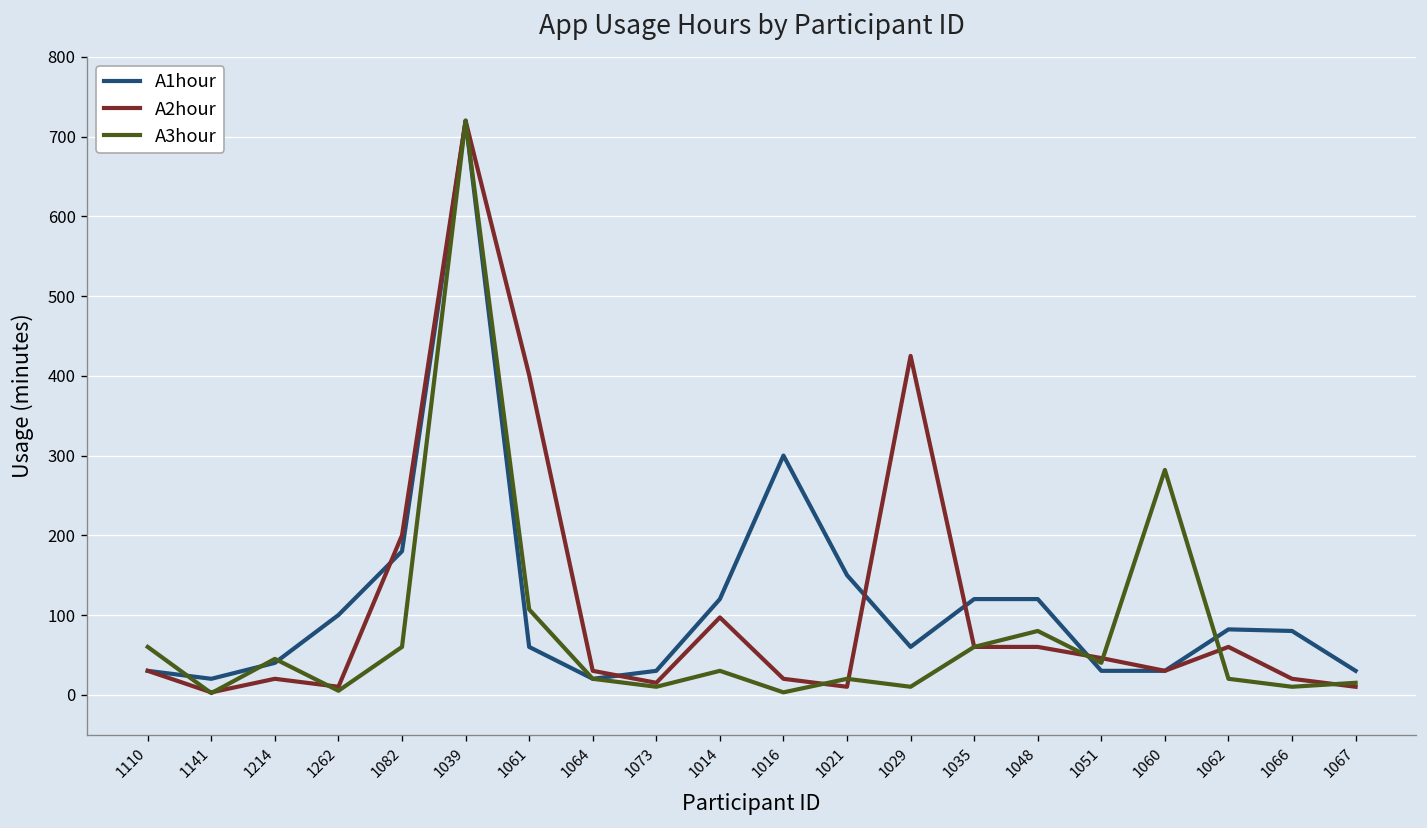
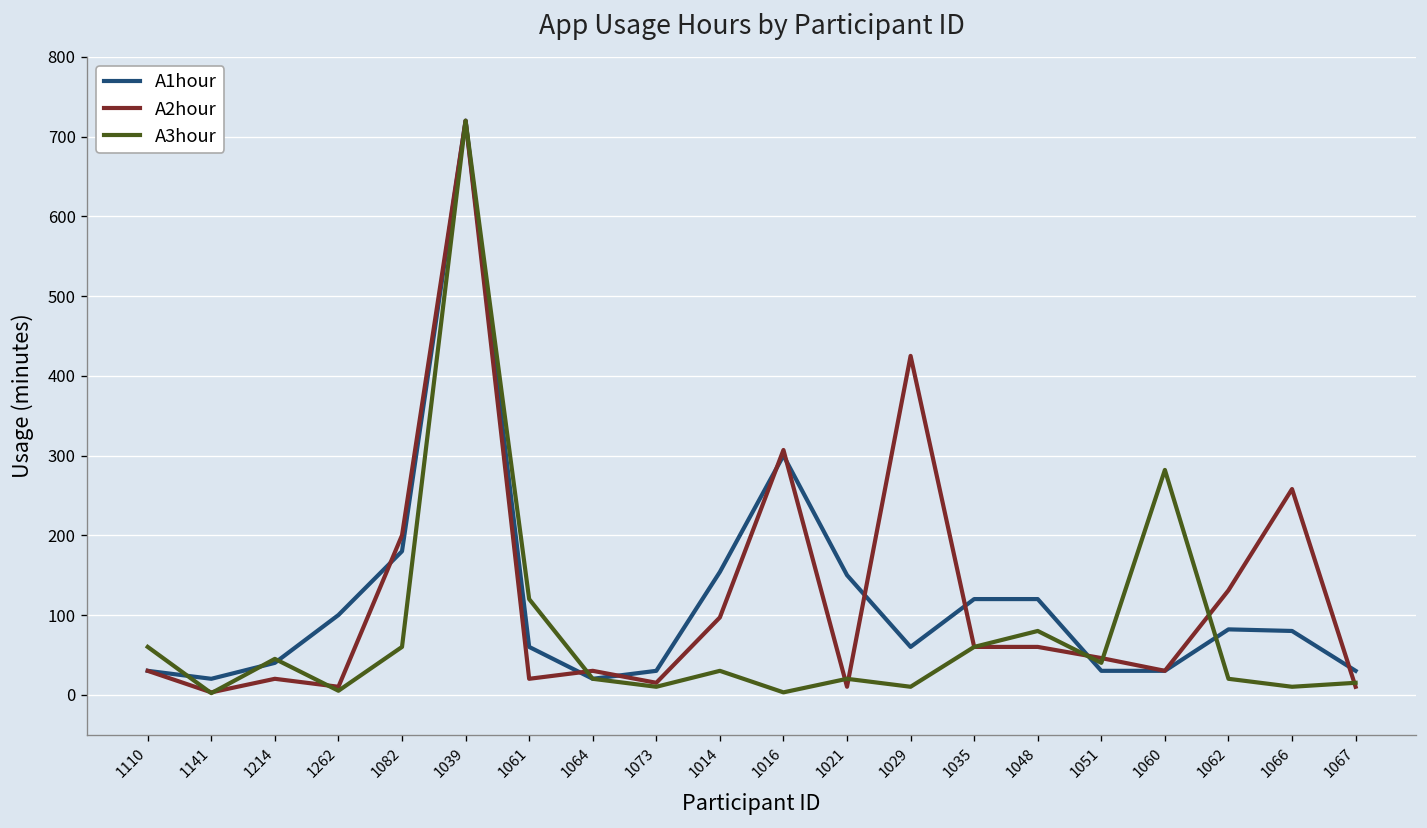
A2hour, 1061: 400 -> 20
A3hour, 1061: 110 -> 120
A1hour, 1014: 120 -> 150
A2hour, 1016: 20 -> 310
A2hour, 1062: 60 -> 130
A2hour, 1066: 20 -> 260
